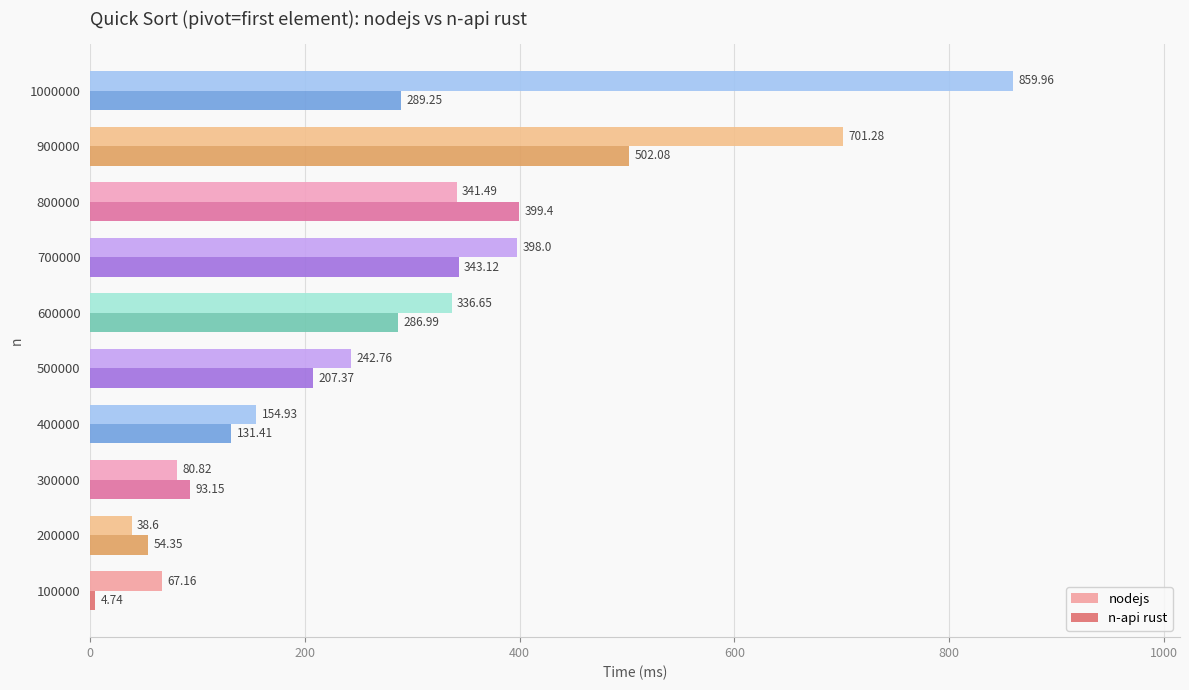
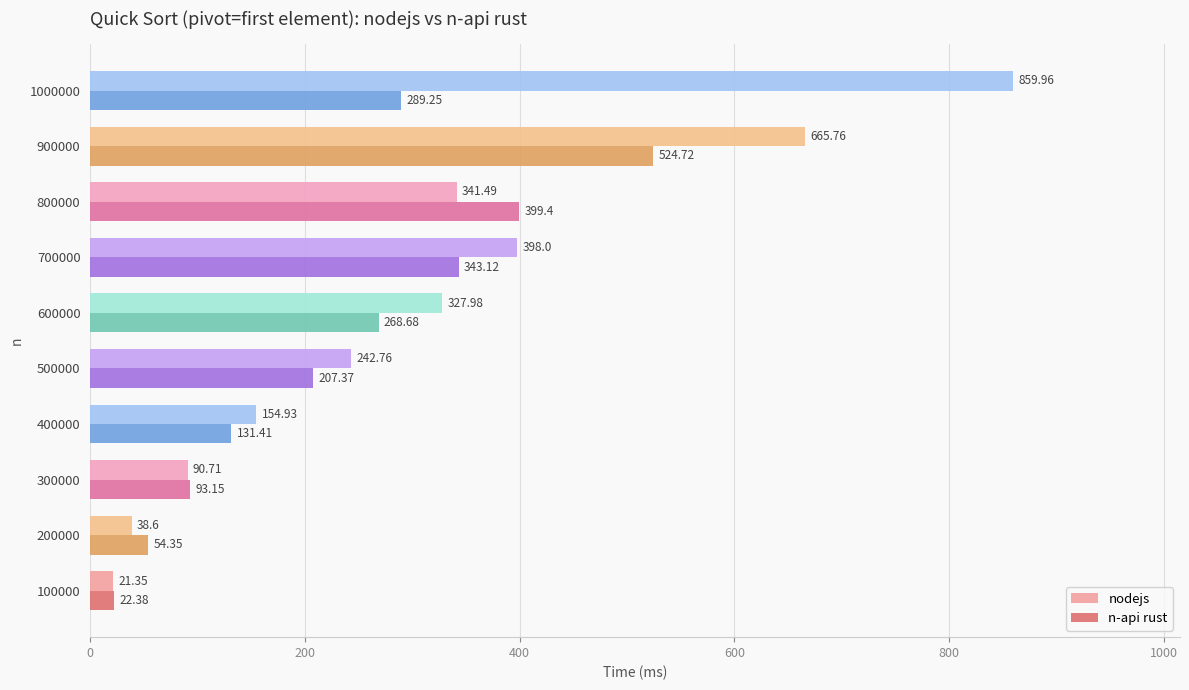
nodejs, 900000: 701.28 -> 665.76
n-api rust, 900000: 502.08 -> 524.72
nodejs, 600000: 336.65 -> 327.98
n-api rust, 600000: 286.99 -> 268.68
nodejs, 300000: 80.82 -> 90.71
nodejs, 100000: 67.16 -> 21.35
n-api rust, 100000: 4.74 -> 22.38
